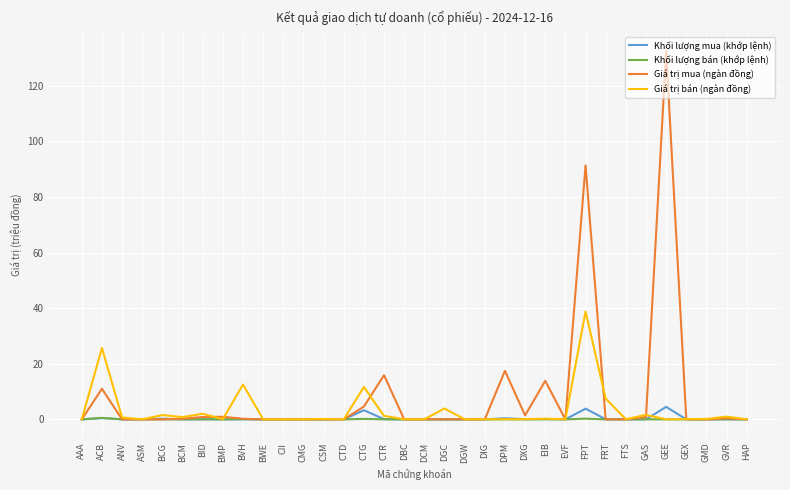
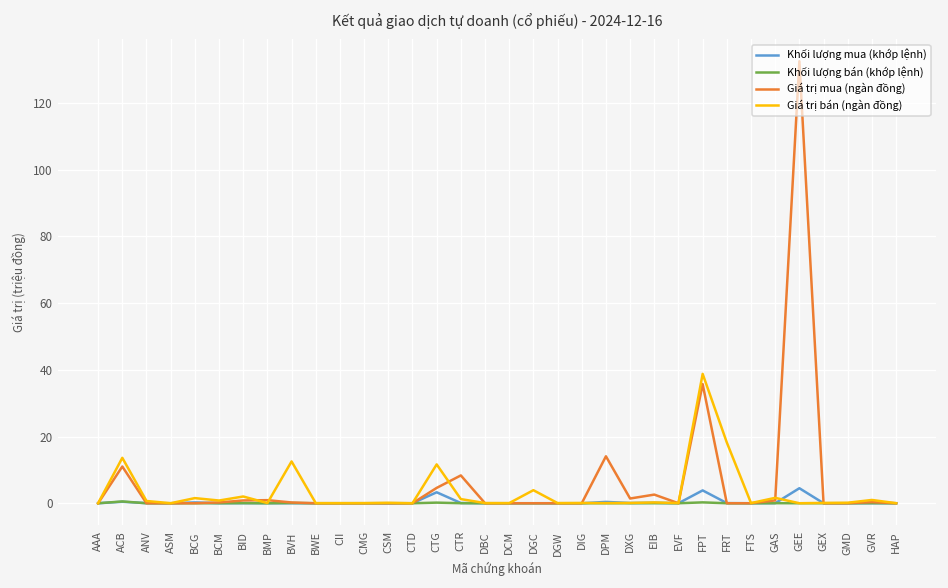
Giá trị bán (ngàn đồng), ACB: 26 -> 14
Giá trị mua (ngàn đồng), CTR: 16 -> 8
Giá trị mua (ngàn đồng), DPM: 17 -> 14
Giá trị mua (ngàn đồng), EIB: 14 -> 3
Giá trị mua (ngàn đồng), FPT: 91 -> 36
Giá trị bán (ngàn đồng), FRT: 7 -> 18
